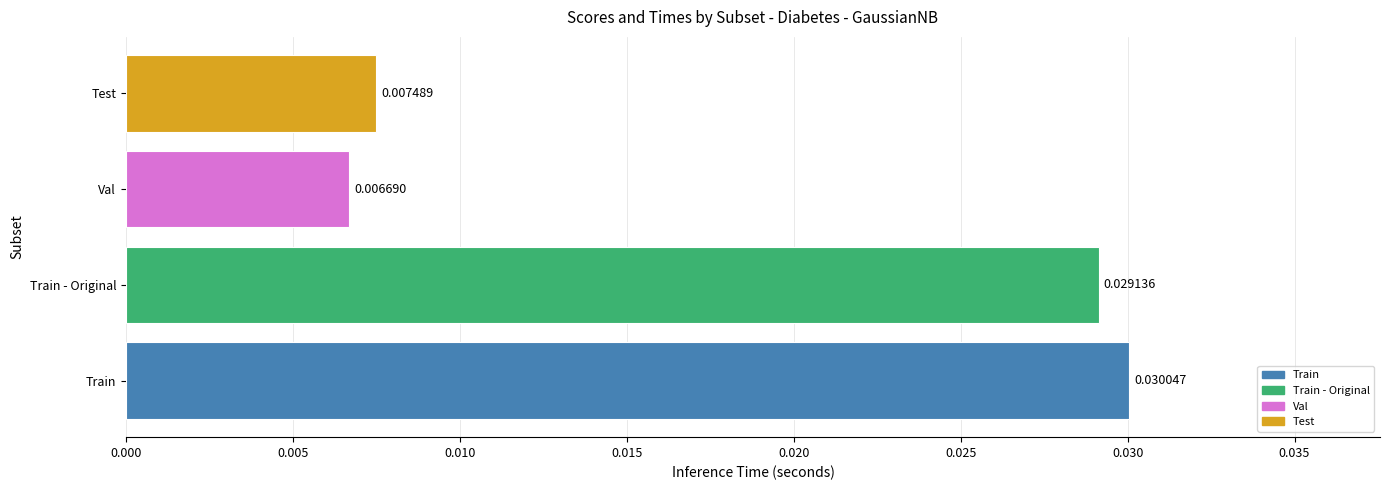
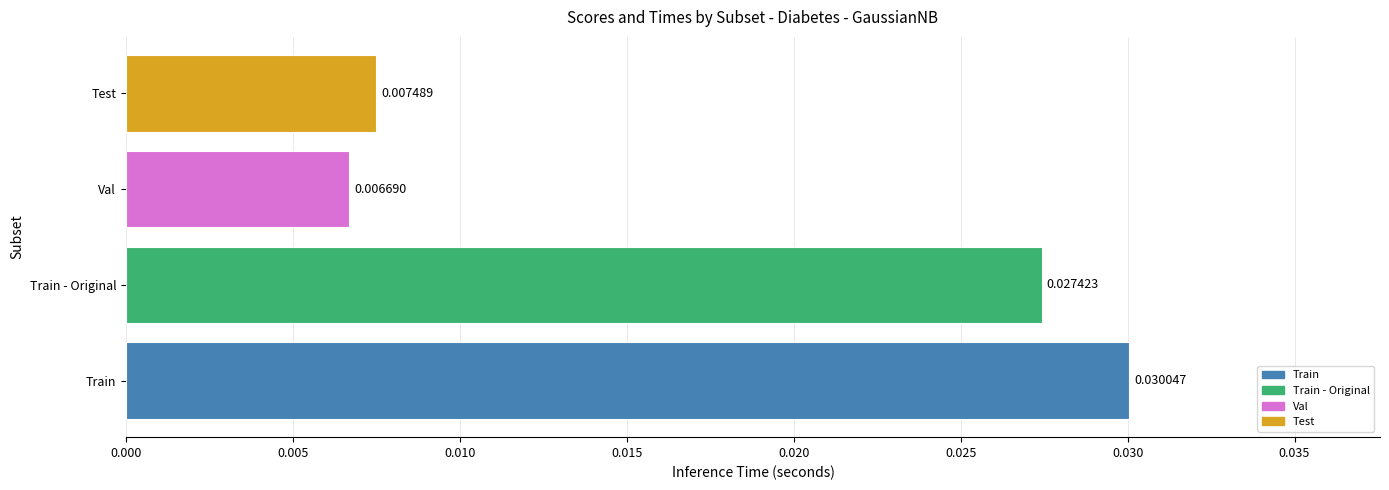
Train - Original: 0.029136 -> 0.027423
